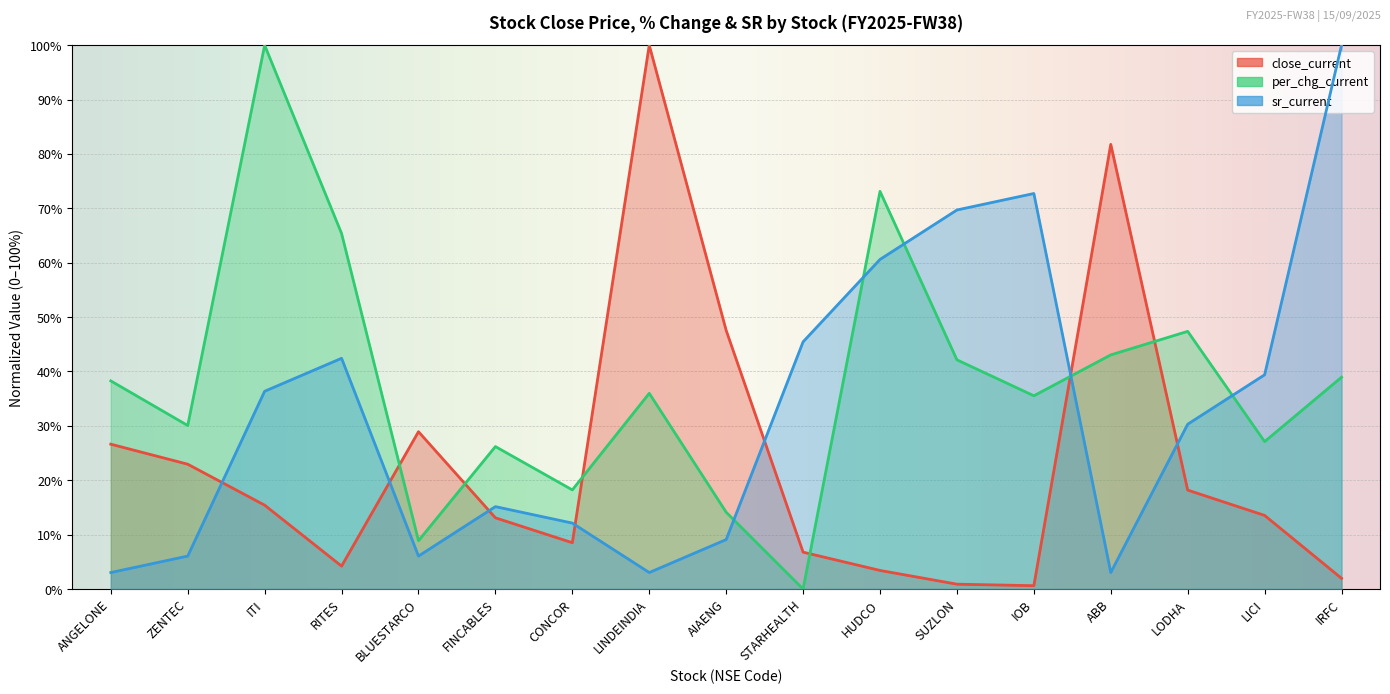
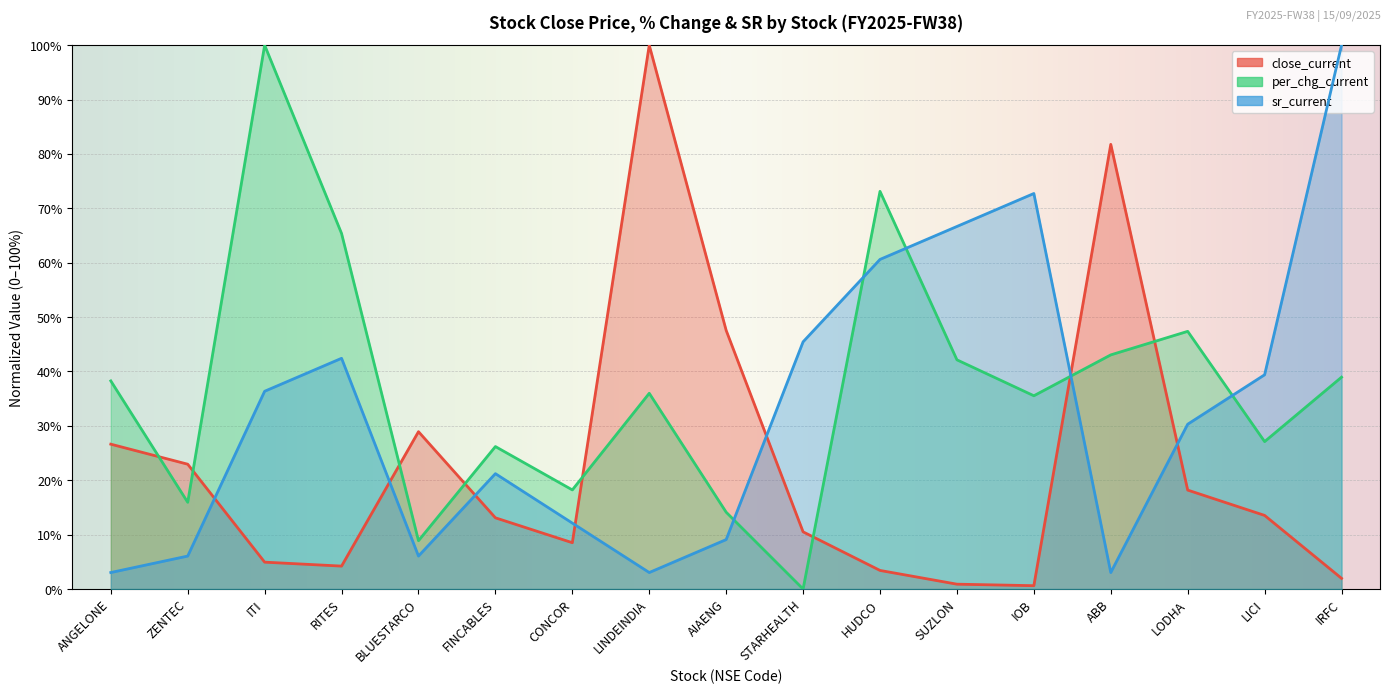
per_chg_current, ZENTEC: 30% -> 16%
close_current, ITI: 15% -> 5%
sr_current, FINCABLES: 15% -> 21%
close_current, STARHEALTH: 7% -> 11%
sr_current, SUZLON: 70% -> 67%
